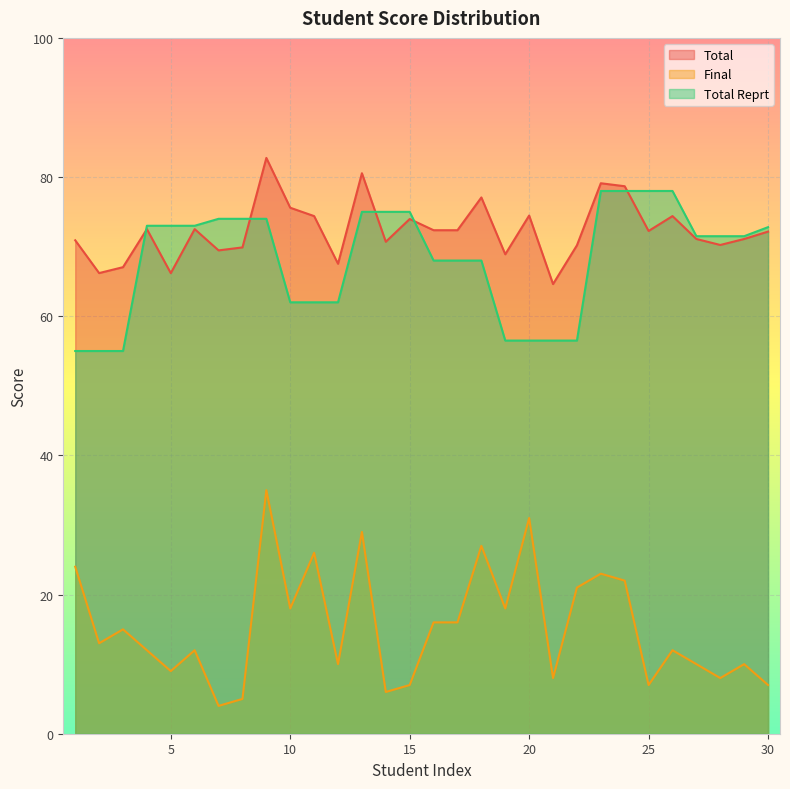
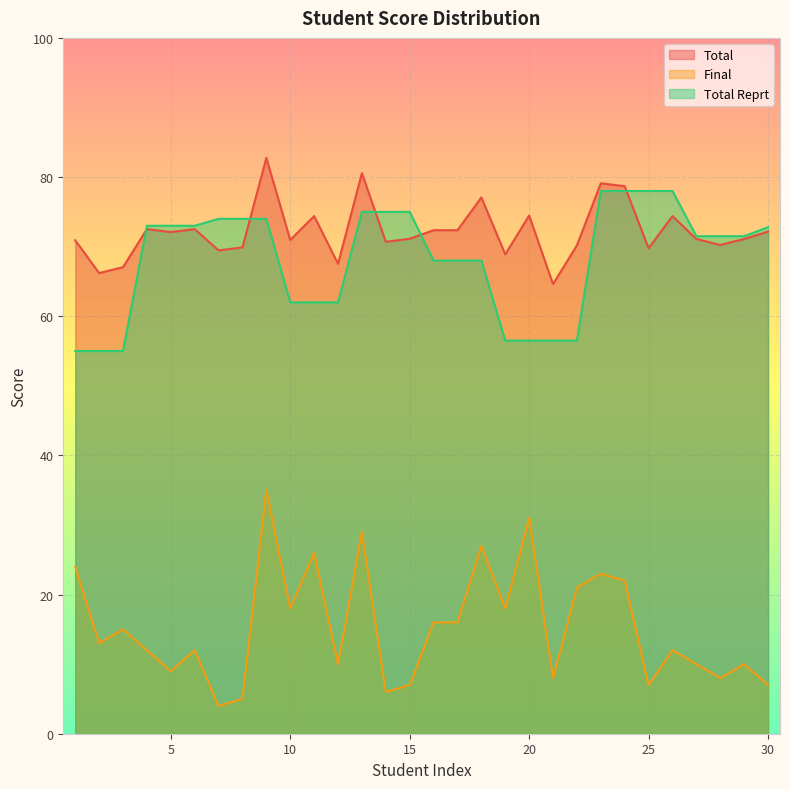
Total, 5: 66 -> 72
Total, 10: 76 -> 71
Total, 15: 74 -> 71
Total, 25: 72 -> 70
